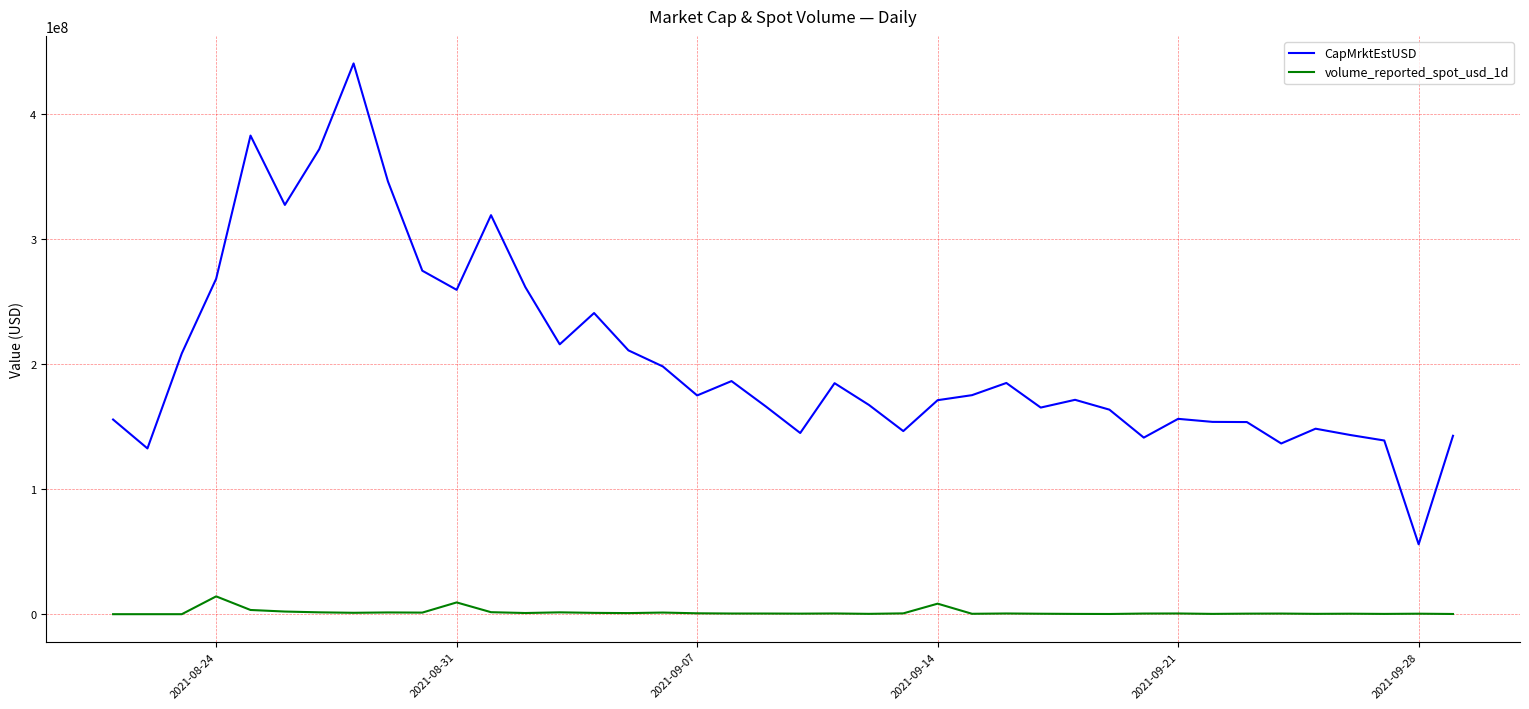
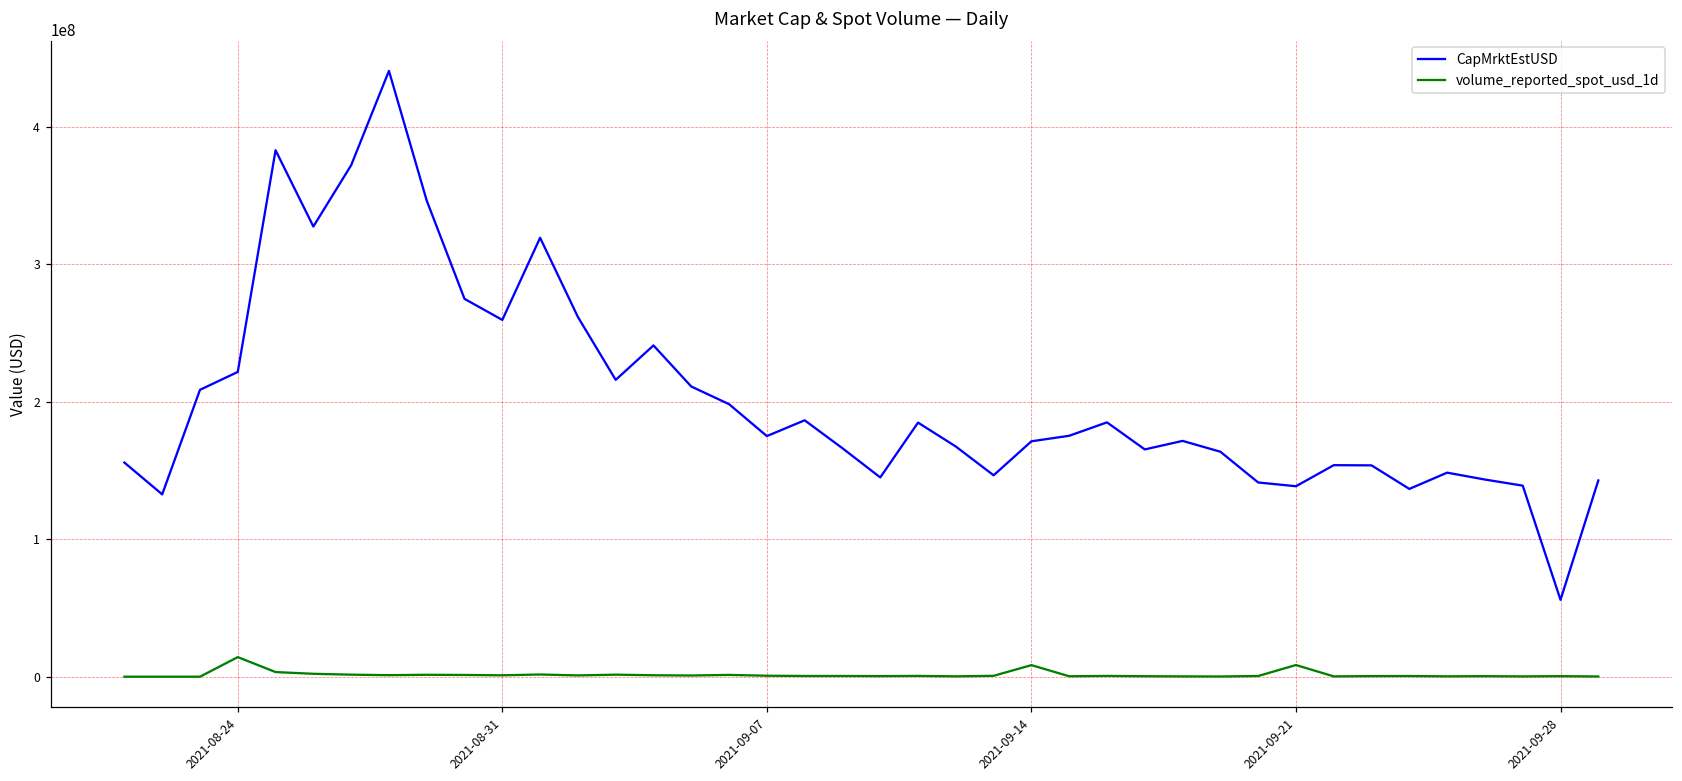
CapMrktEstUSD, 2021-08-24: 268000000 -> 222000000
volume_reported_spot_usd_1d, 2021-08-31: 9000000 -> 1000000
CapMrktEstUSD, 2021-09-21: 156000000 -> 139000000
volume_reported_spot_usd_1d, 2021-09-21: 1000000 -> 8000000
